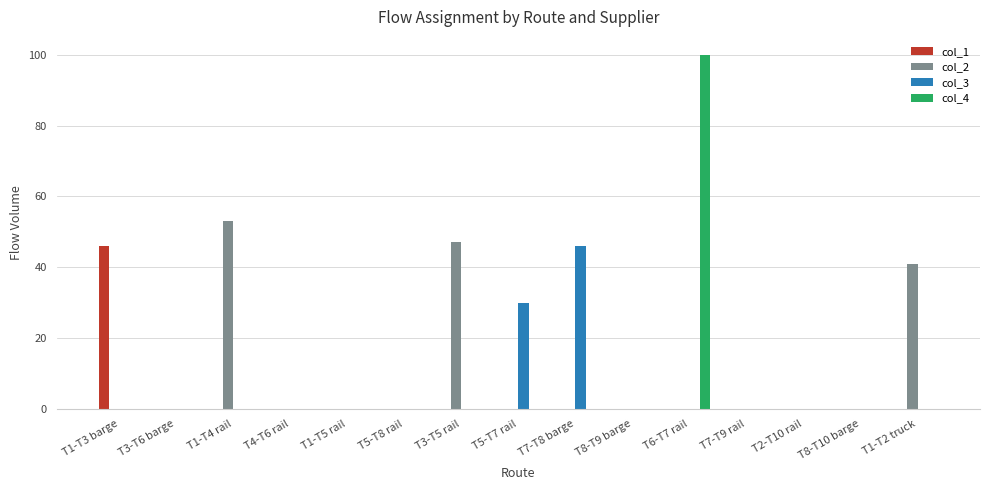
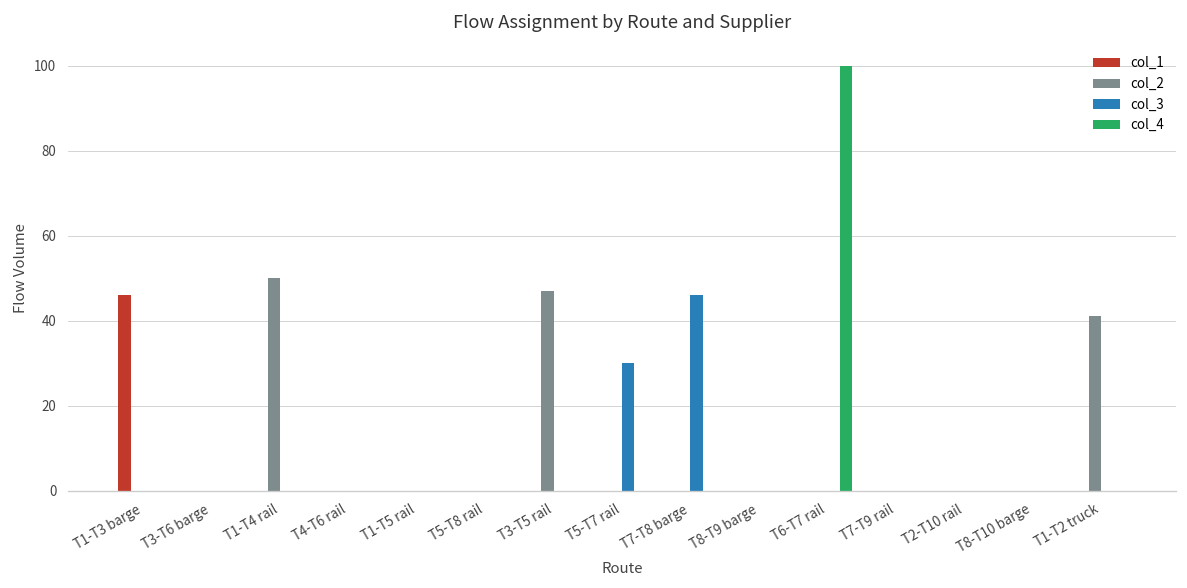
col_2, T1-T4 rail: 53 -> 50
